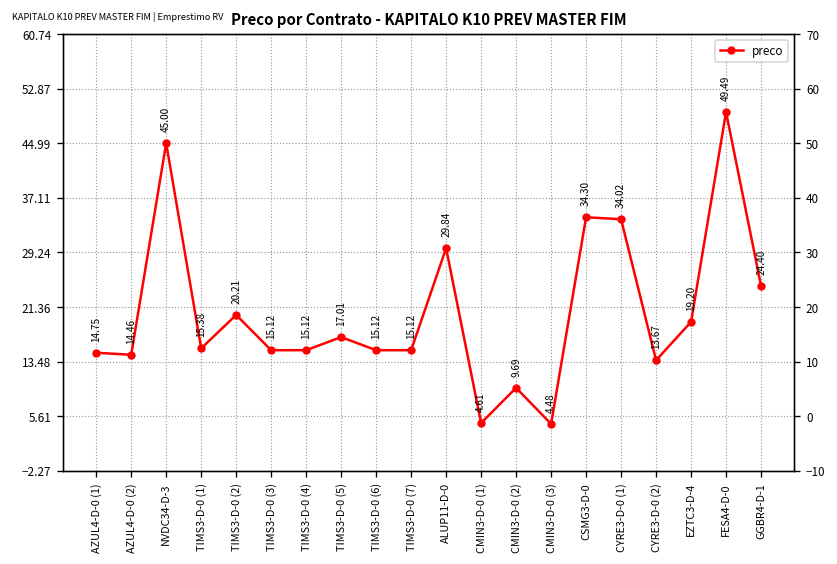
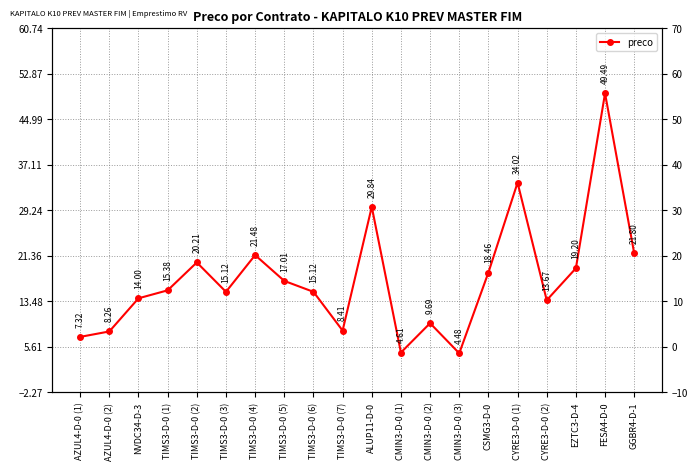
AZUL4-D-0 (1): 14.75 -> 7.32
AZUL4-D-0 (2): 14.46 -> 8.26
NVDC34-D-3: 45.00 -> 14.00
TIMS3-D-0 (4): 15.12 -> 21.48
TIMS3-D-0 (7): 15.12 -> 8.41
CSMG3-D-0: 34.30 -> 18.46
GGBR4-D-1: 24.40 -> 21.80
